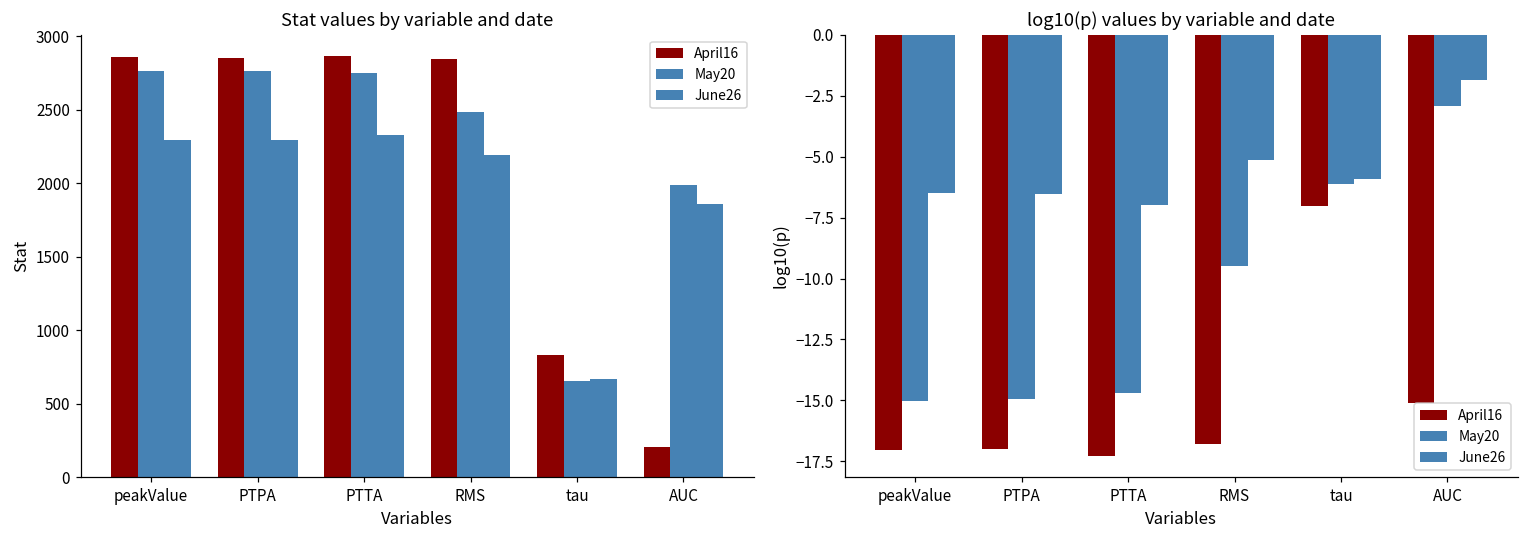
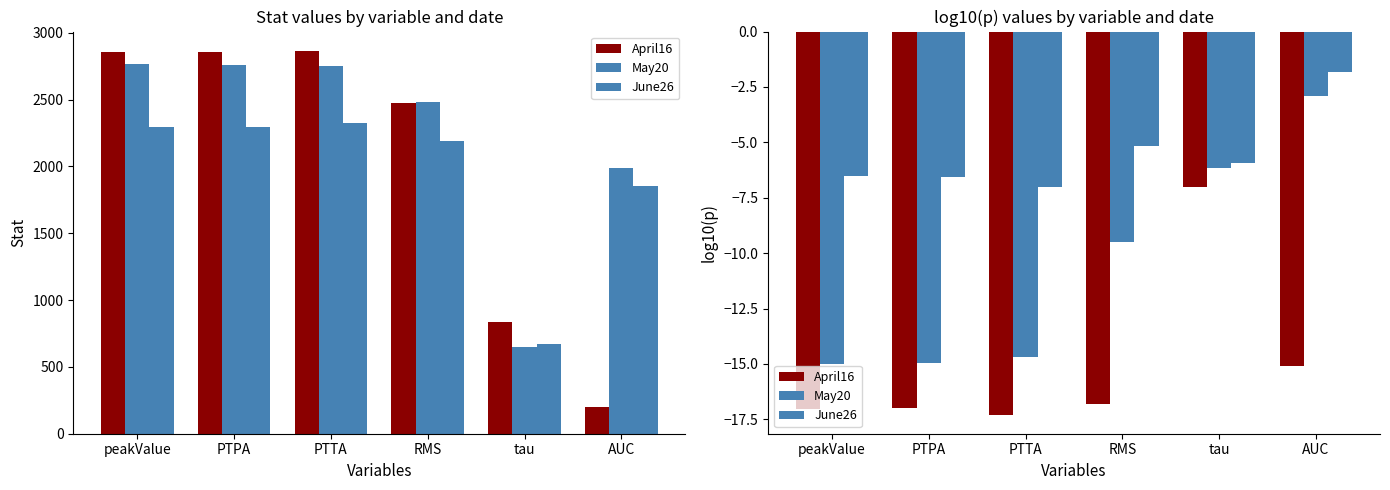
Stat values by variable and date, April16, RMS: 2850 -> 2480
